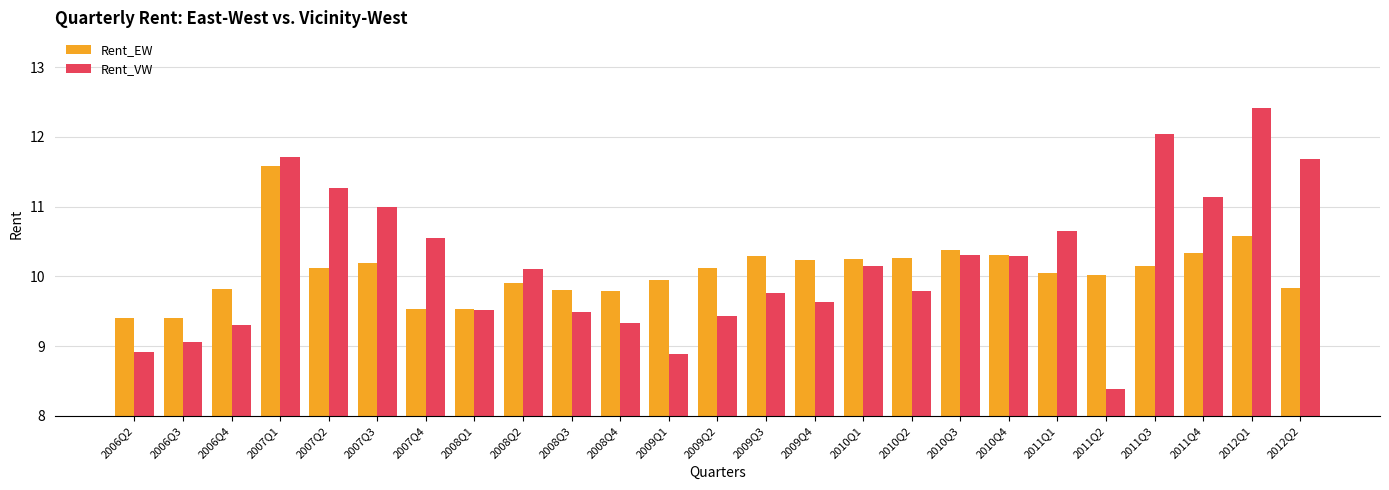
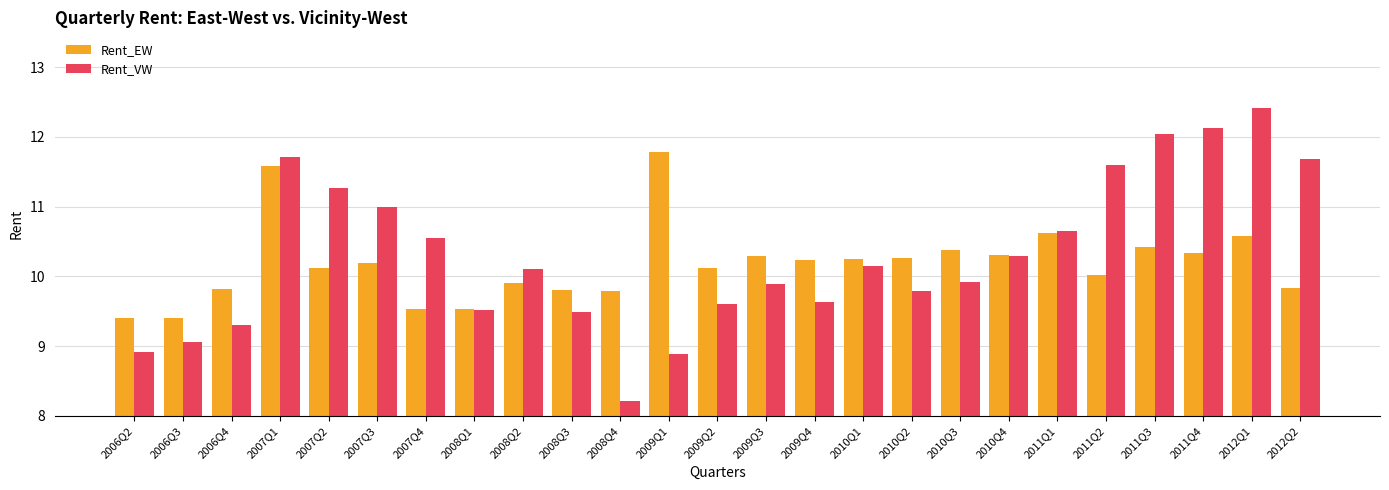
Rent_VW, 2008Q4: 9.3 -> 8.2
Rent_EW, 2009Q1: 9.9 -> 11.8
Rent_VW, 2009Q2: 9.4 -> 9.6
Rent_VW, 2009Q3: 9.8 -> 9.9
Rent_VW, 2010Q3: 10.3 -> 9.9
Rent_EW, 2011Q1: 10.1 -> 10.6
Rent_VW, 2011Q2: 8.4 -> 11.6
Rent_EW, 2011Q3: 10.2 -> 10.4
Rent_VW, 2011Q4: 11.1 -> 12.1
